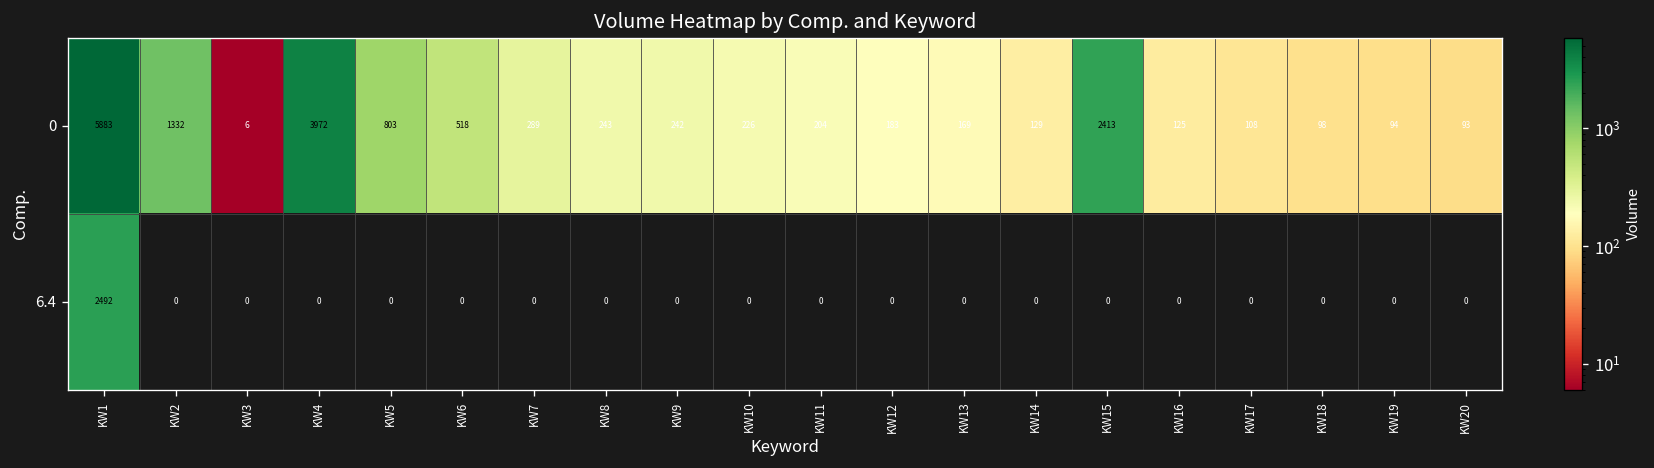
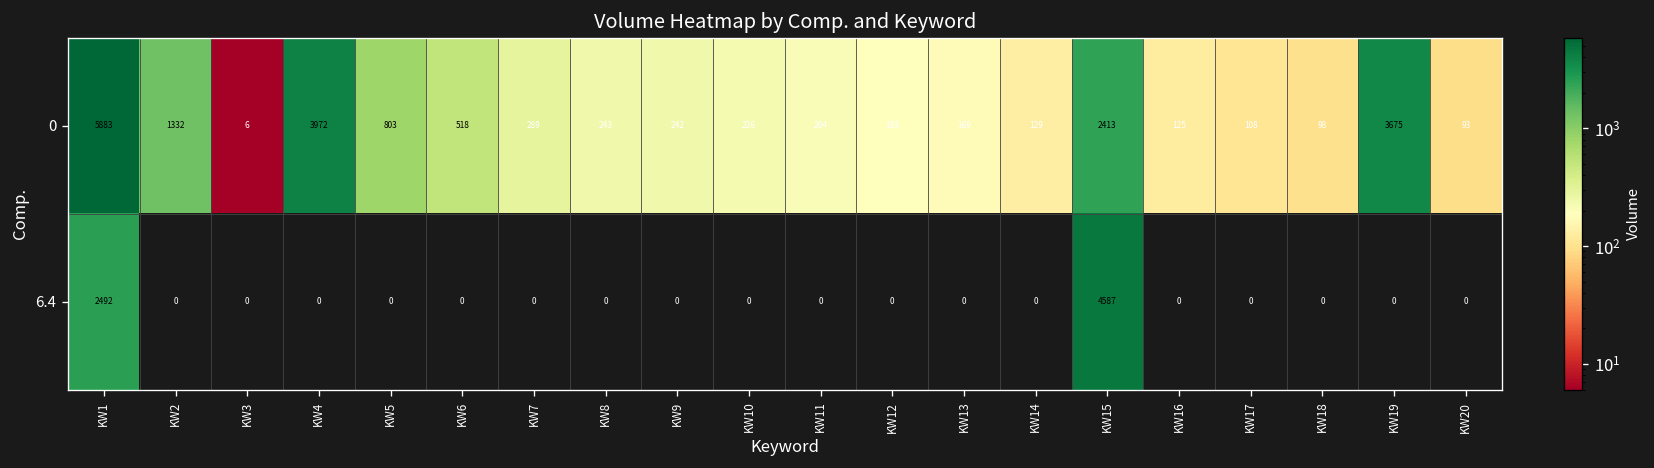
0, KW19: 94 -> 3675
6.4, KW15: 0 -> 4587
